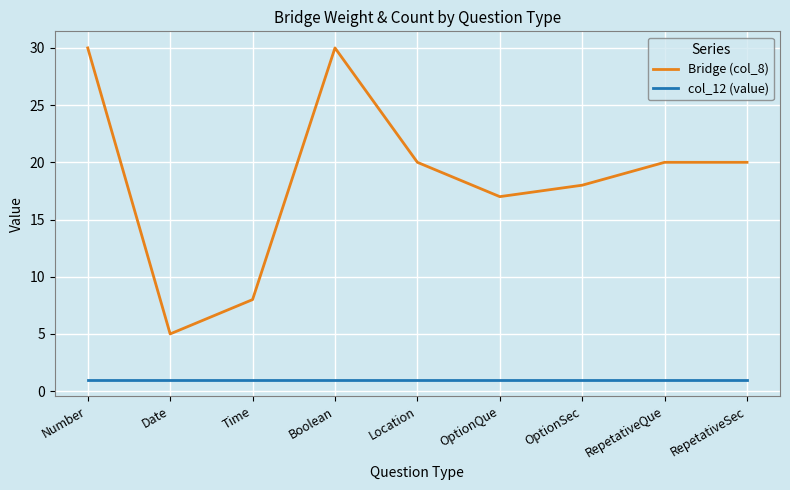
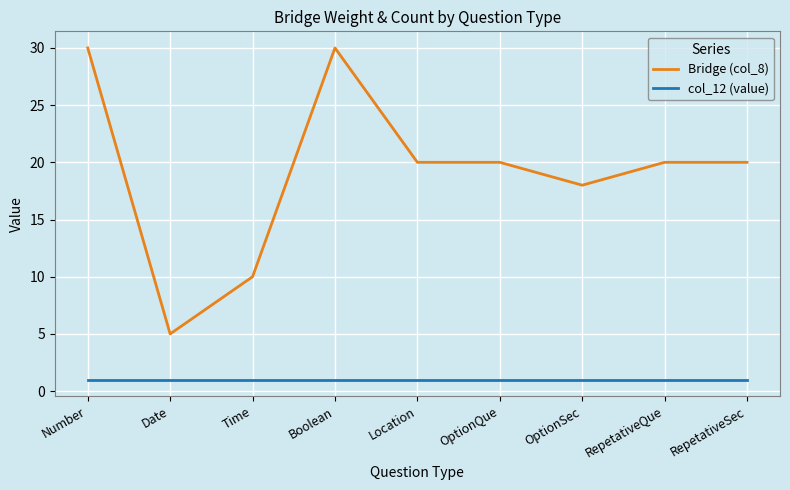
Bridge (col_8), Time: 8 -> 10
Bridge (col_8), OptionQue: 17 -> 20
